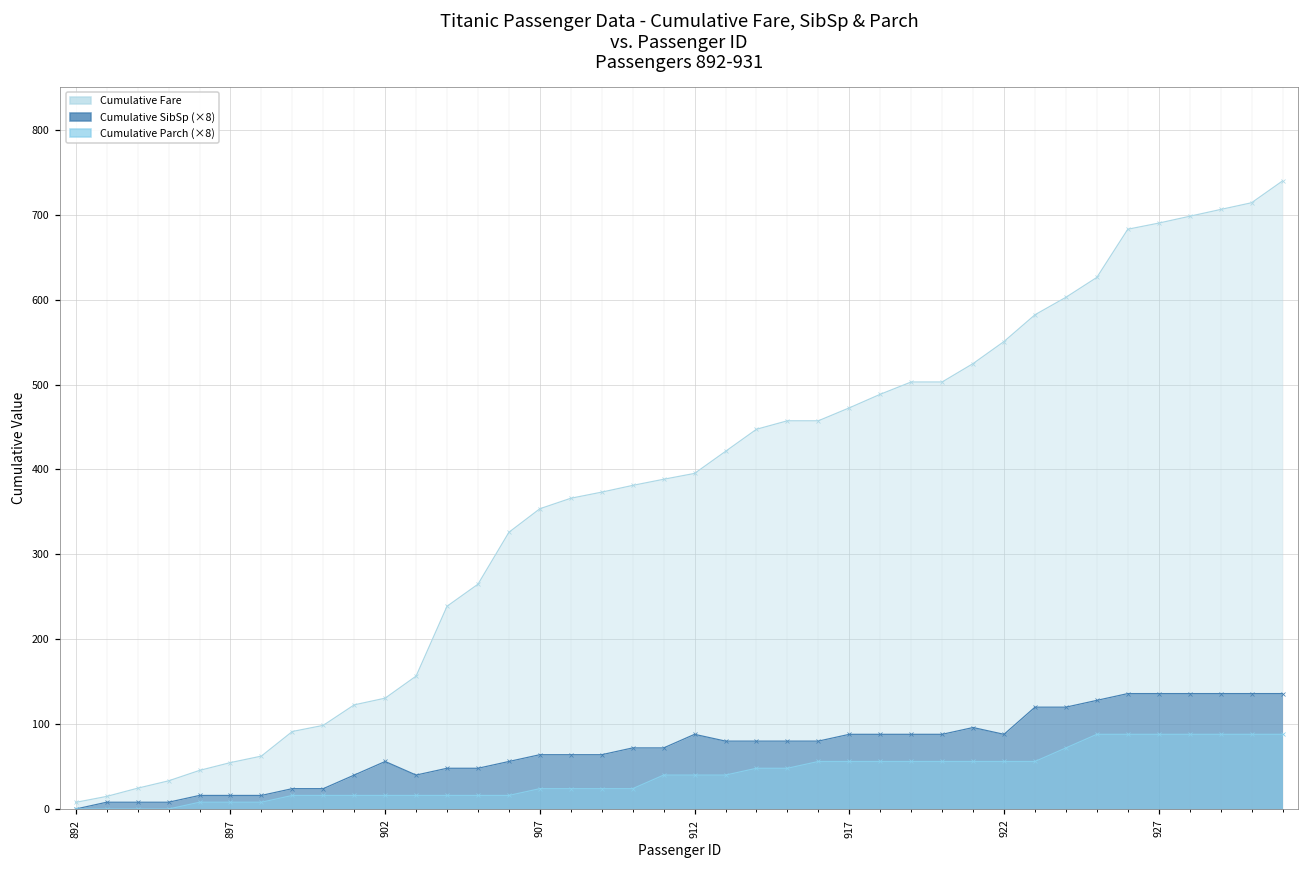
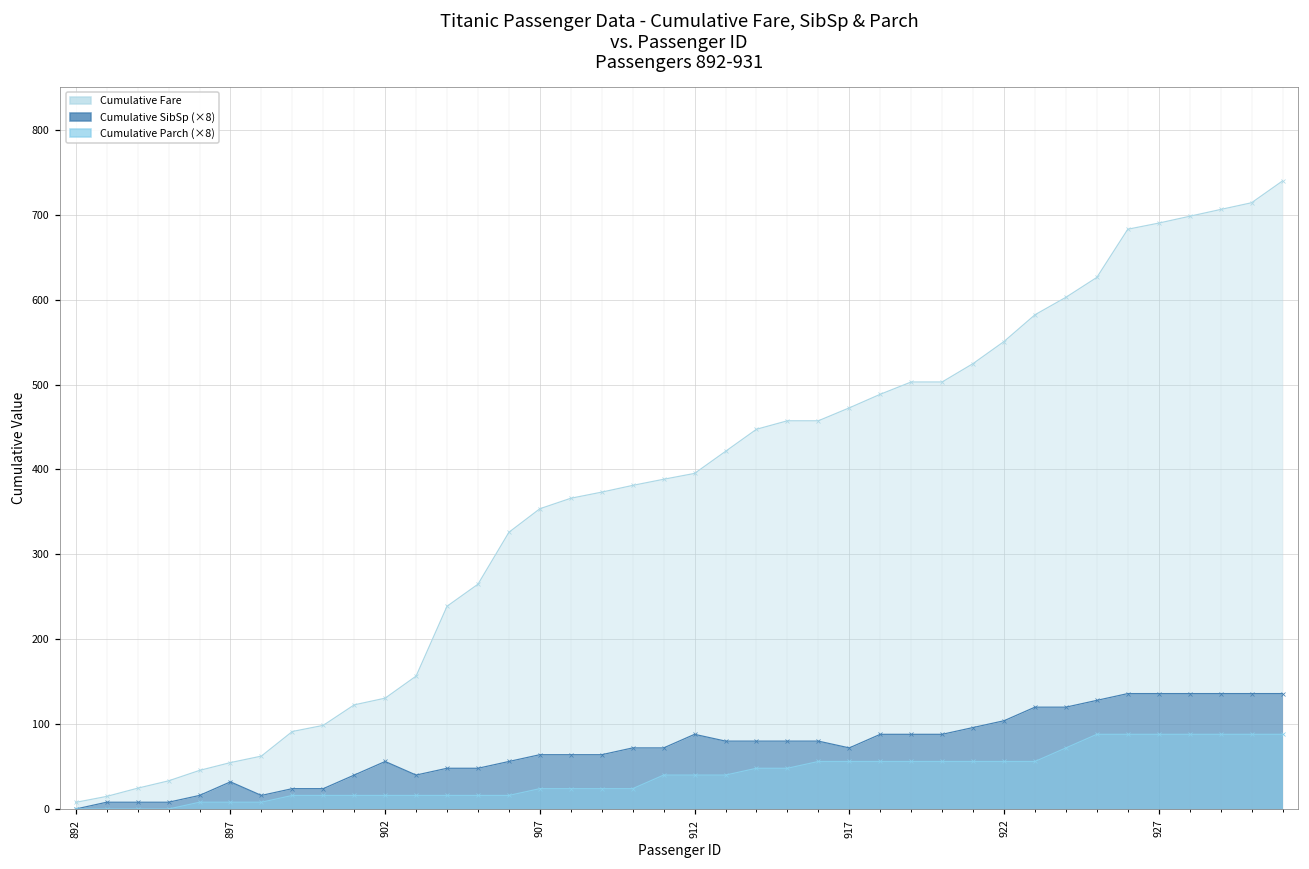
Cumulative SibSp (×8), 897: 20 -> 30
Cumulative SibSp (×8), 917: 90 -> 70
Cumulative SibSp (×8), 922: 90 -> 100
